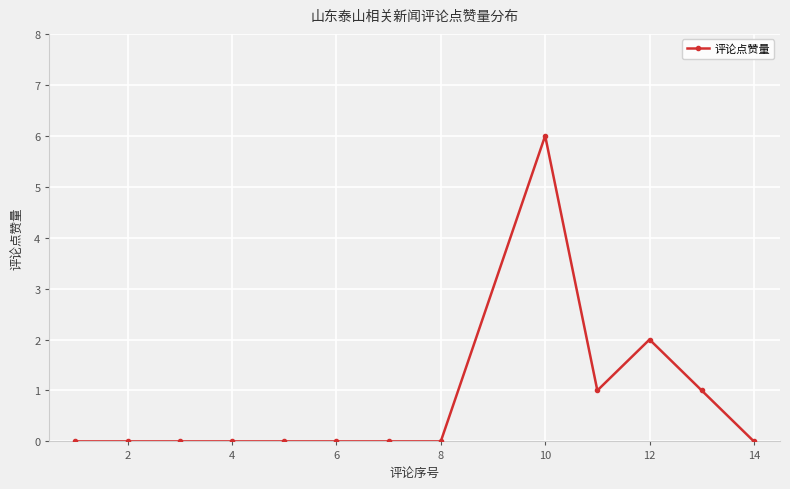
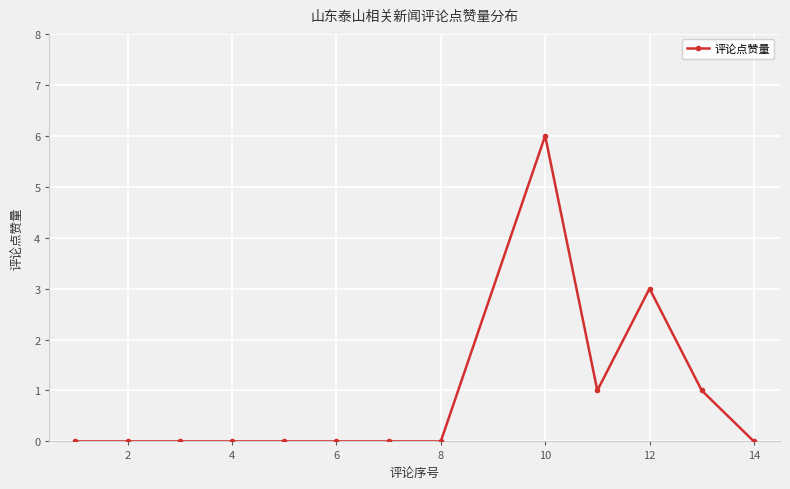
12: 2 -> 3
